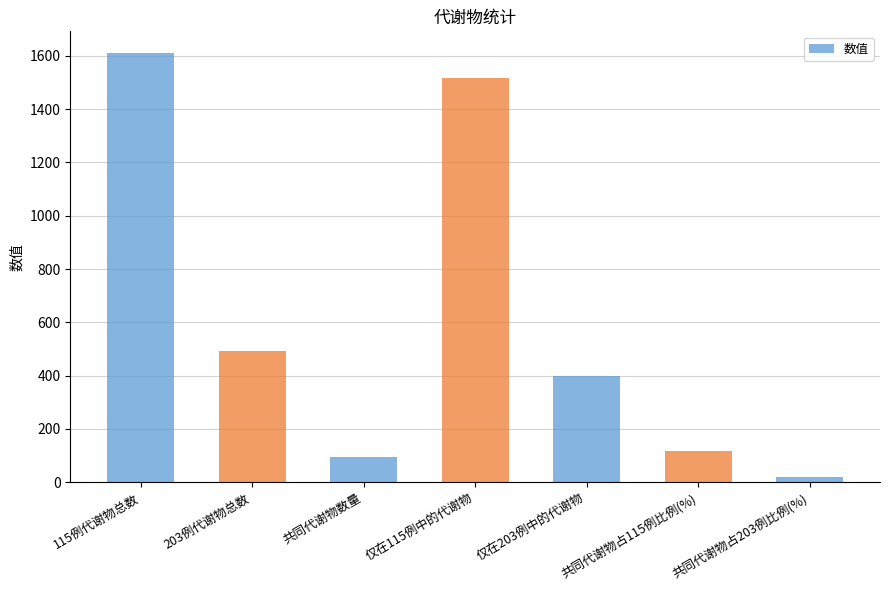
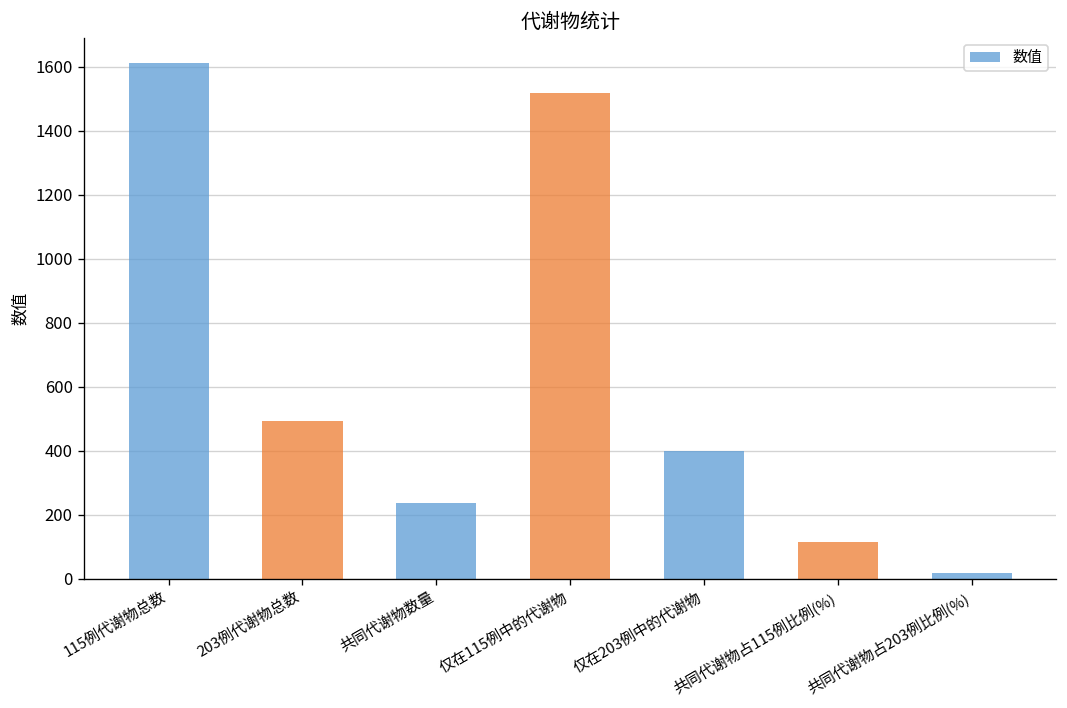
共同代谢物数量: 90 -> 240
